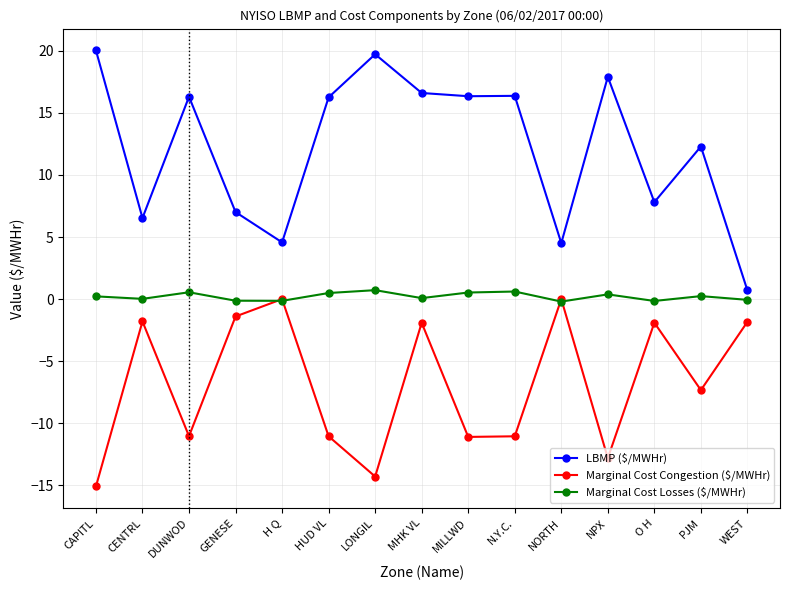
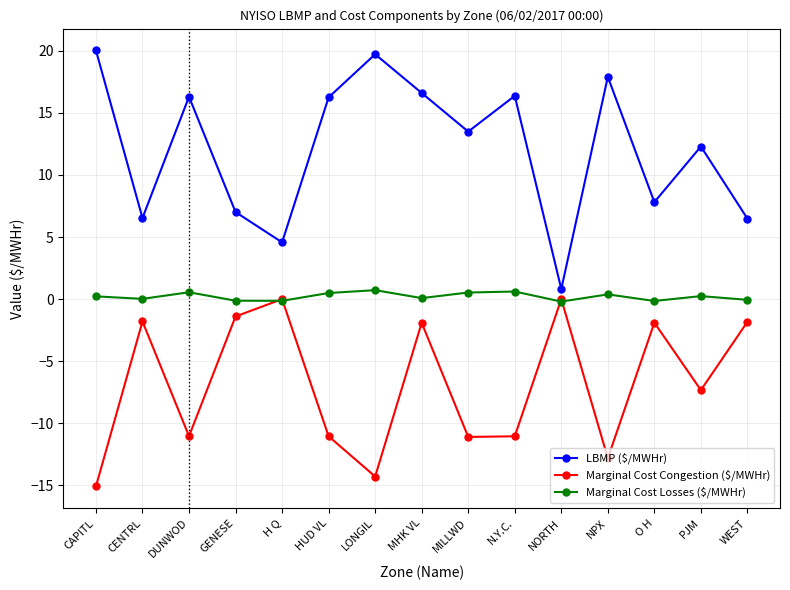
LBMP ($/MWHr), MILLWD: 16.3 -> 13.5
LBMP ($/MWHr), NORTH: 4.5 -> 0.8
LBMP ($/MWHr), WEST: 0.7 -> 6.5
